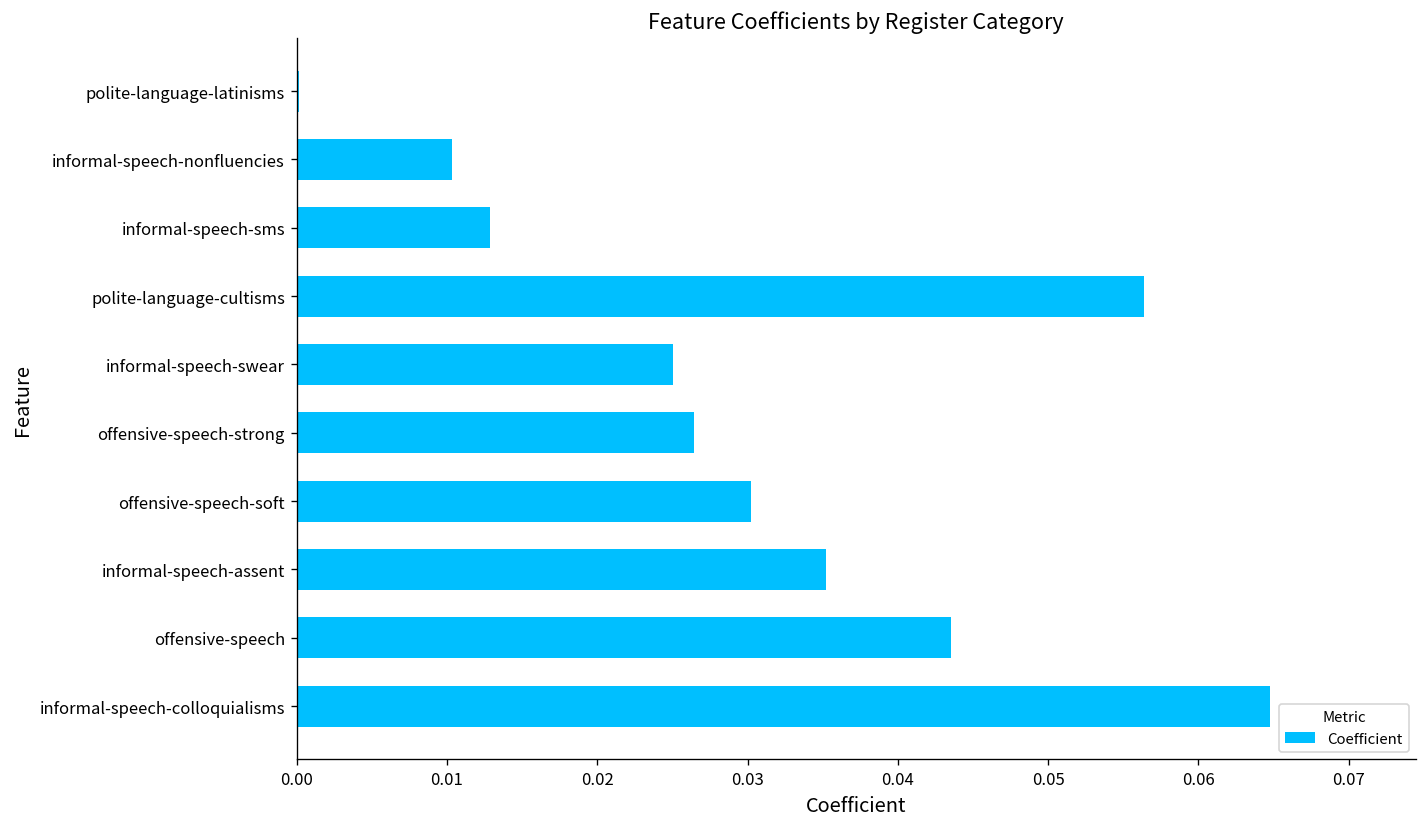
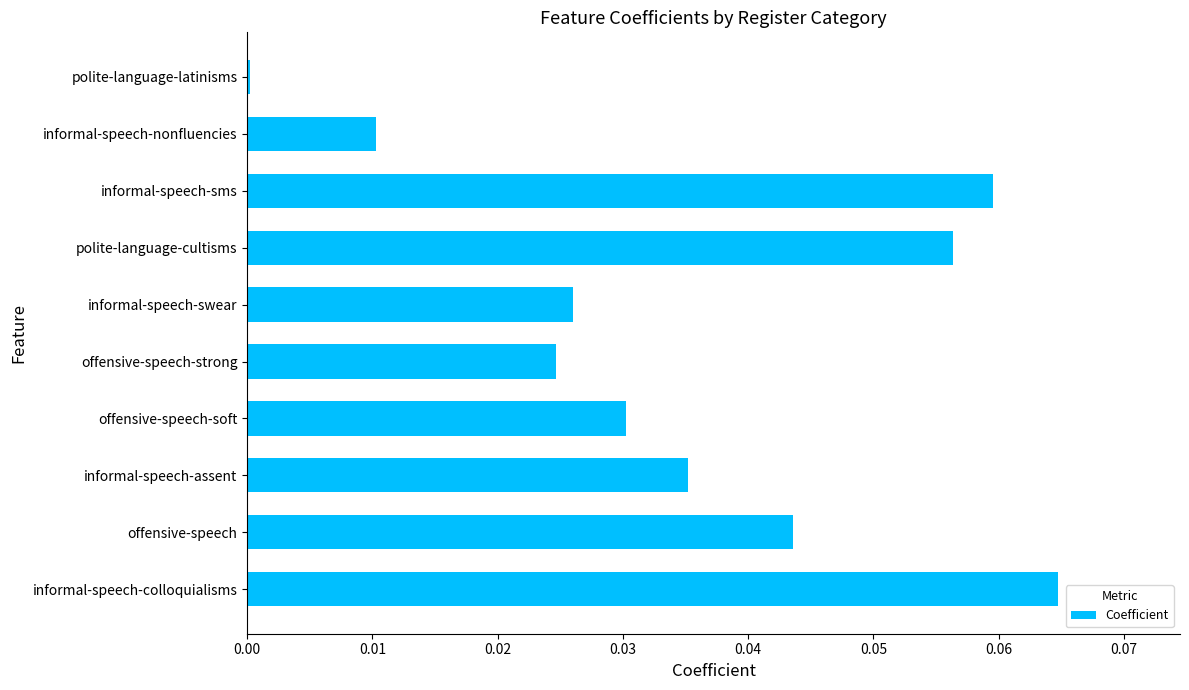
informal-speech-sms: 0.0128 -> 0.0596
informal-speech-swear: 0.0250 -> 0.0260
offensive-speech-strong: 0.0264 -> 0.0247
